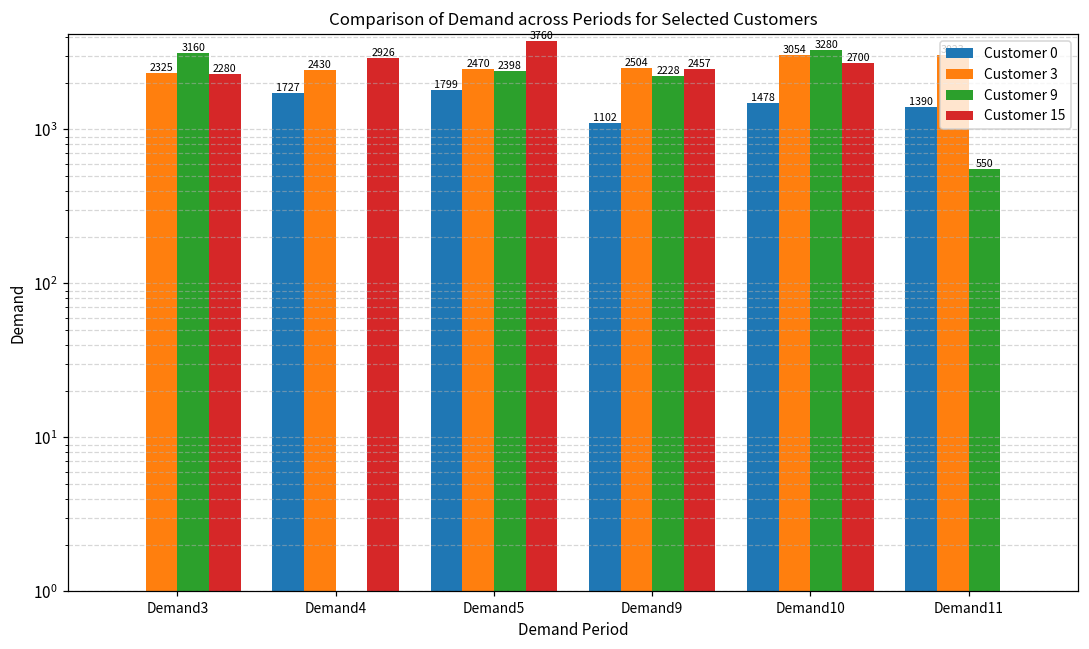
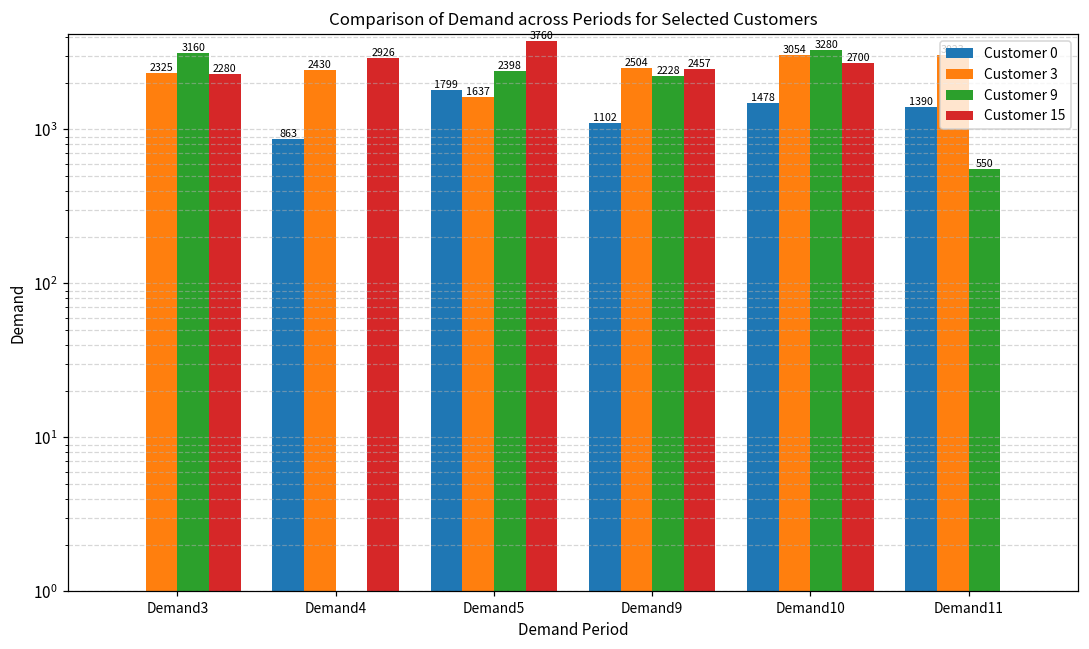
Customer 0, Demand4: 1727 -> 863
Customer 3, Demand5: 2470 -> 1637
